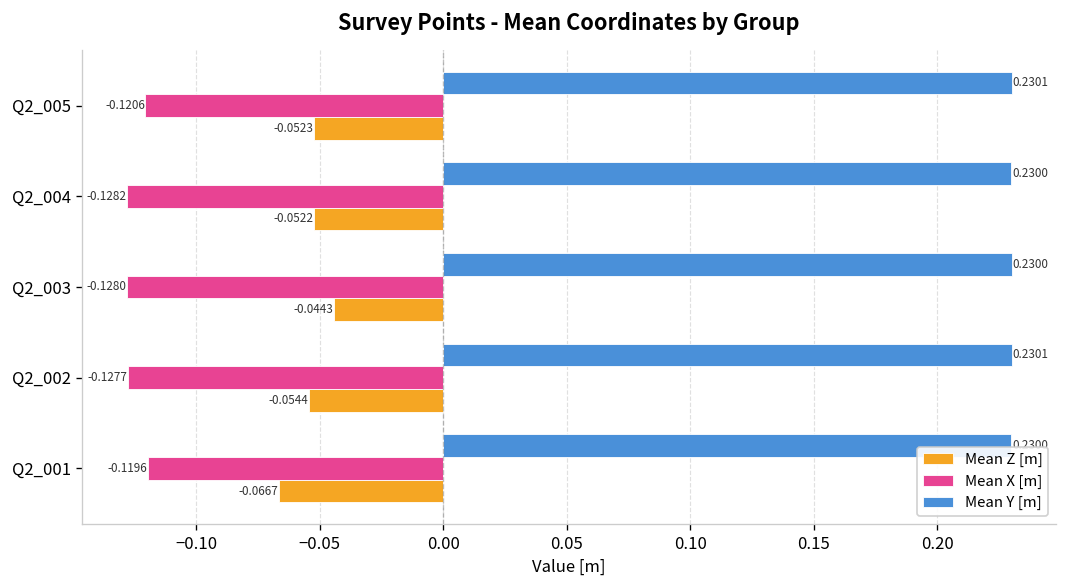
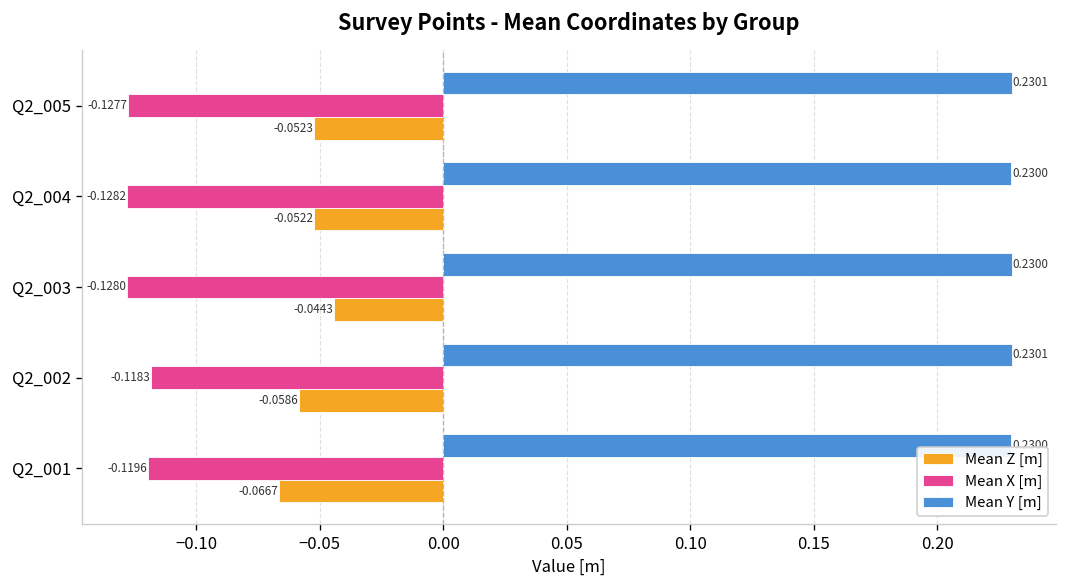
Mean X [m], Q2_005: -0.1206 -> -0.1277
Mean X [m], Q2_002: -0.1277 -> -0.1183
Mean Z [m], Q2_002: -0.0544 -> -0.0586
